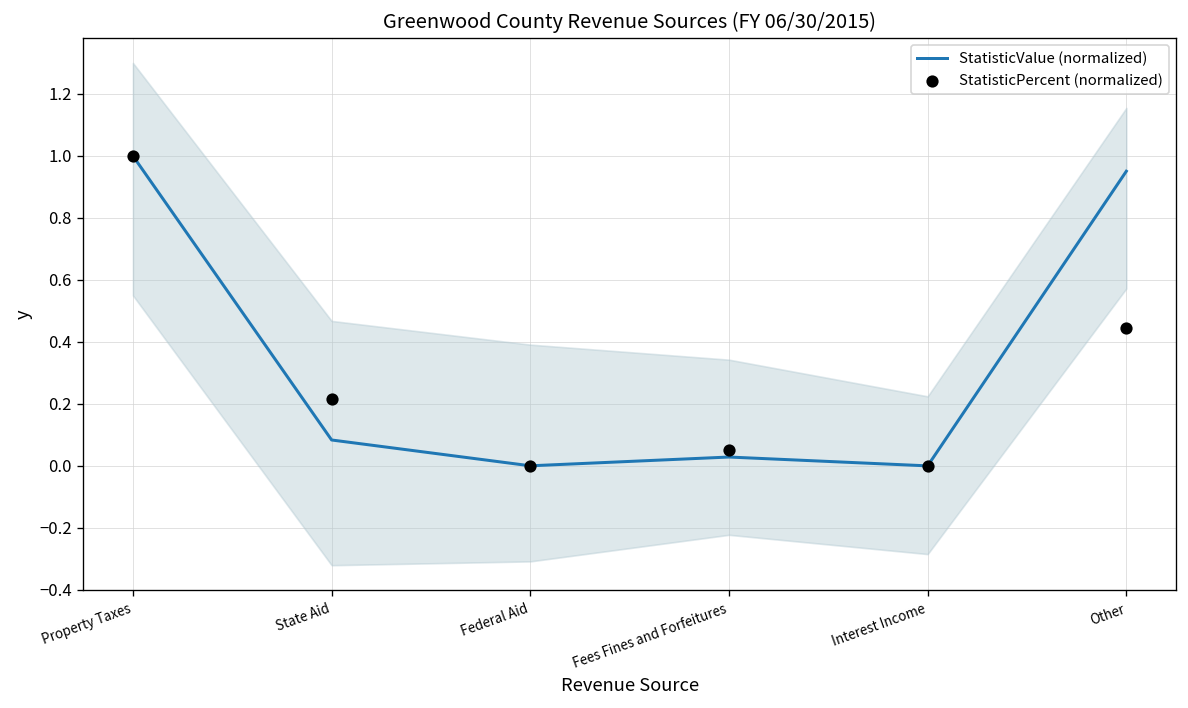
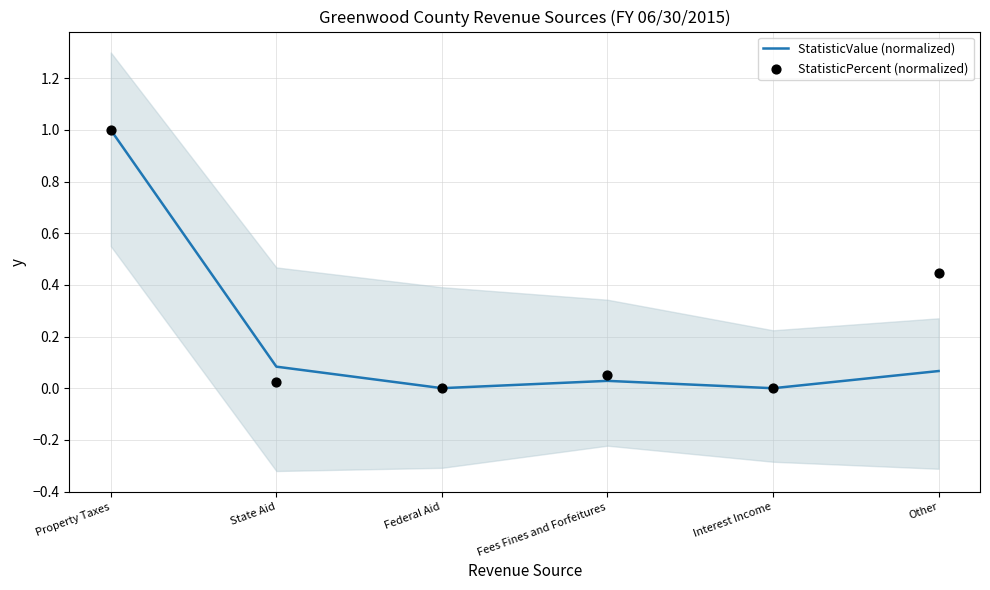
StatisticPercent (normalized), State Aid: 0.22 -> 0.02
StatisticValue (normalized), Other: 0.95 -> 0.07
